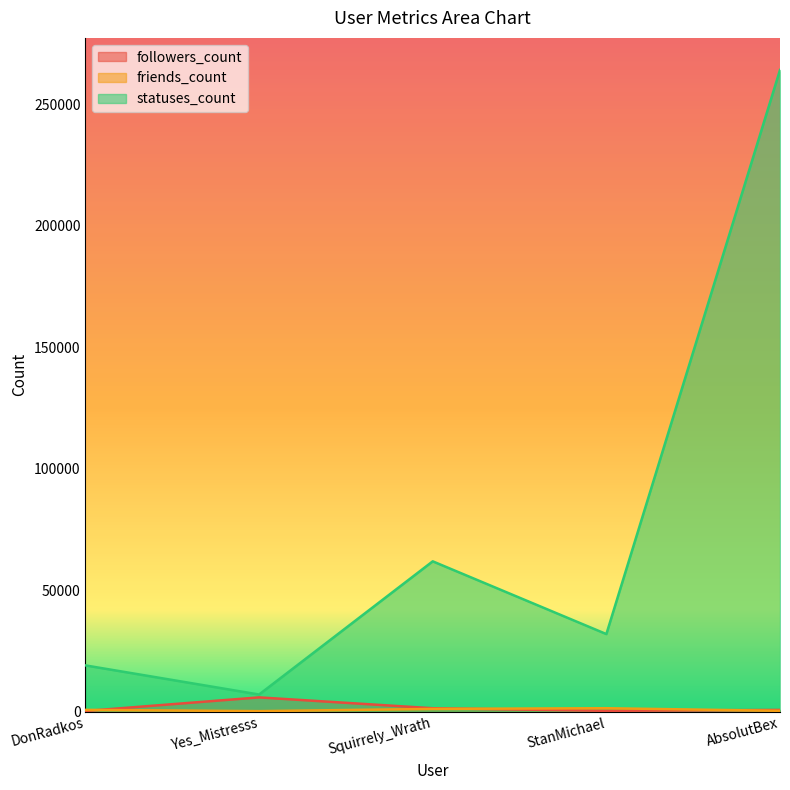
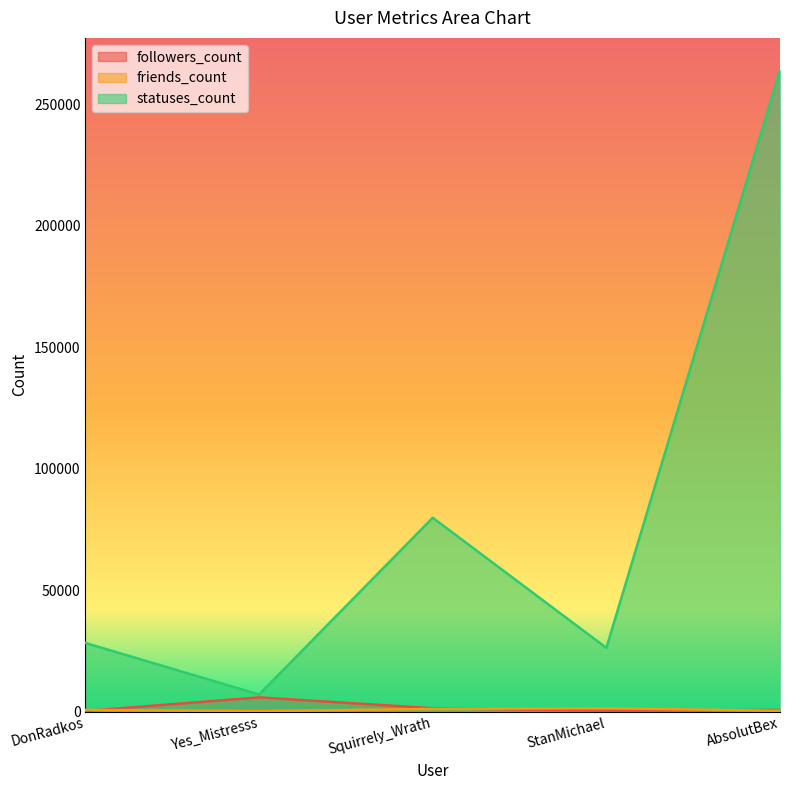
statuses_count, DonRadkos: 19000 -> 28000
statuses_count, Squirrely_Wrath: 62000 -> 80000
statuses_count, StanMichael: 32000 -> 26000
